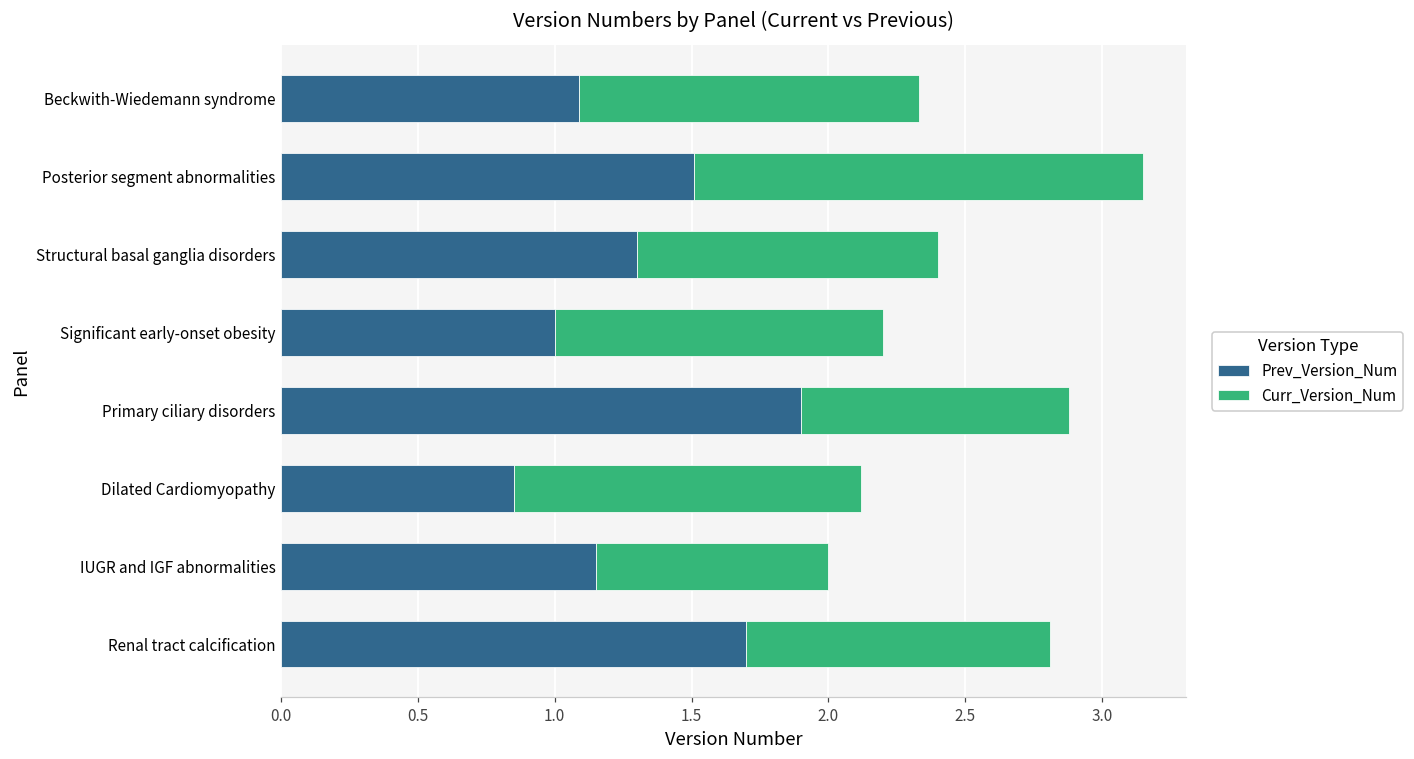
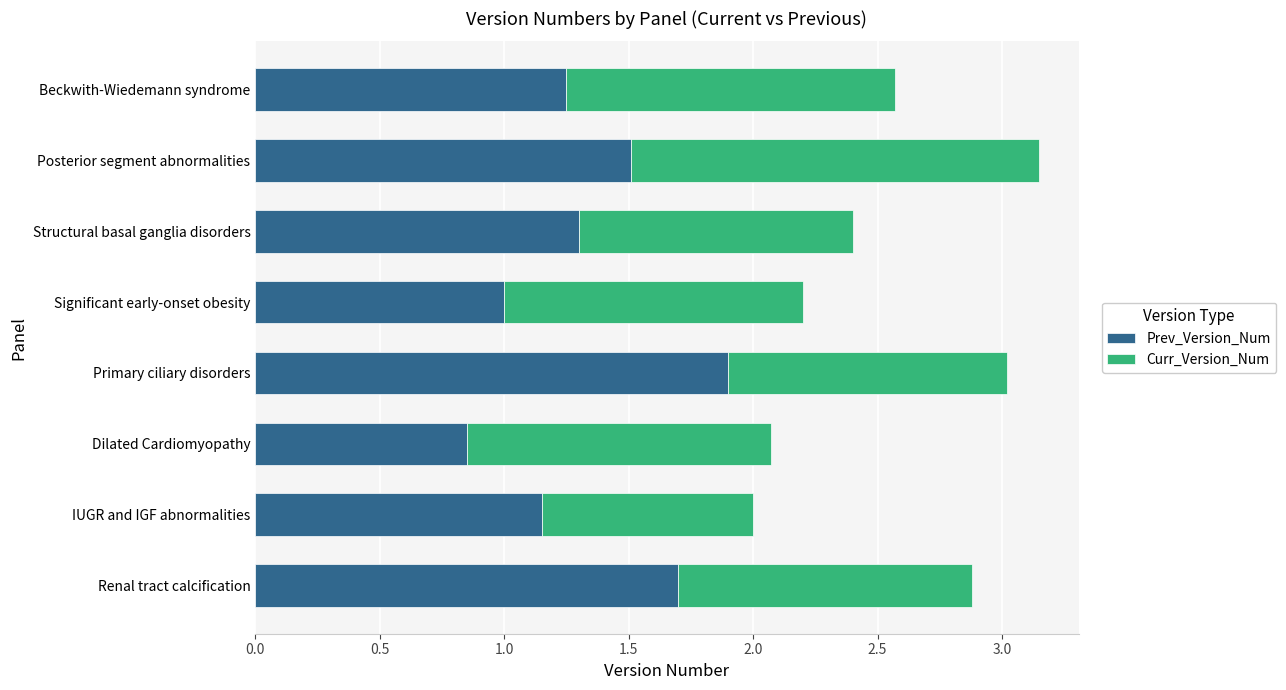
Prev_Version_Num, Beckwith-Wiedemann syndrome: 1.09 -> 1.25
Curr_Version_Num, Beckwith-Wiedemann syndrome: 1.24 -> 1.32
Curr_Version_Num, Primary ciliary disorders: 0.98 -> 1.12
Curr_Version_Num, Dilated Cardiomyopathy: 1.27 -> 1.22
Curr_Version_Num, Renal tract calcification: 1.11 -> 1.18
